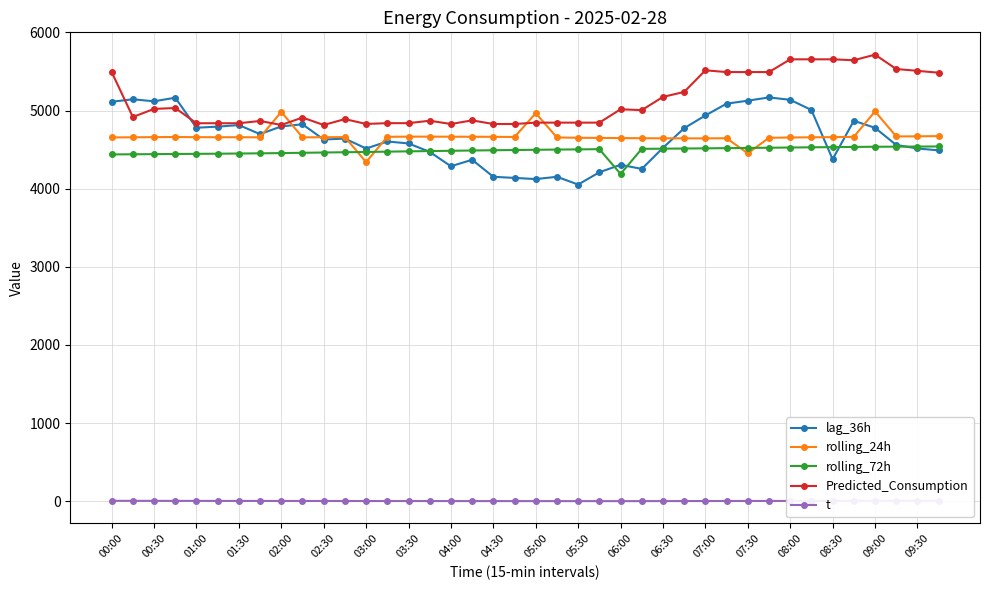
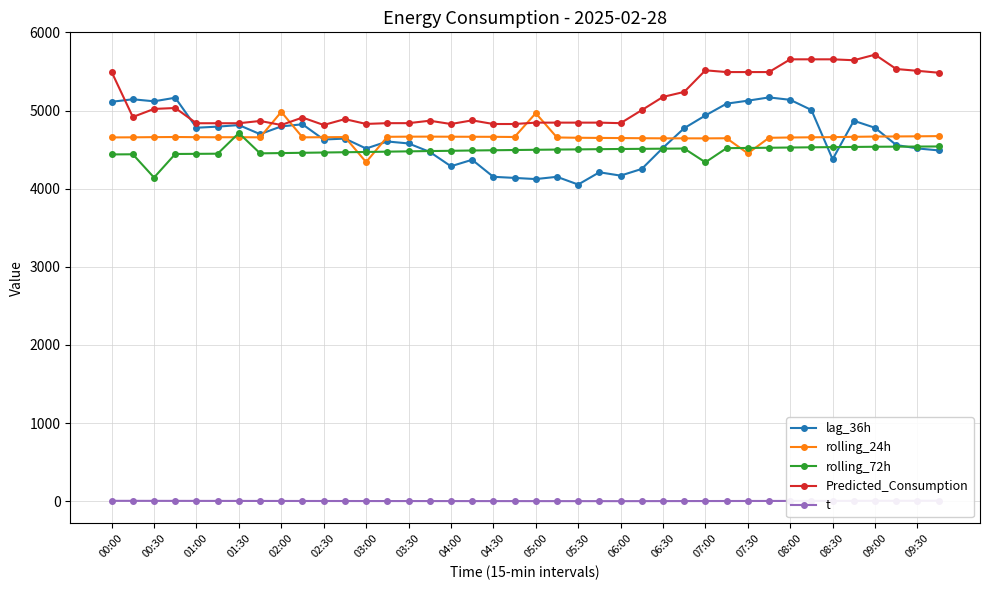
rolling_72h, 00:30: 4400 -> 4100
rolling_72h, 01:30: 4500 -> 4700
lag_36h, 06:00: 4300 -> 4200
rolling_72h, 06:00: 4200 -> 4500
Predicted_Consumption, 06:00: 5000 -> 4800
rolling_72h, 07:00: 4500 -> 4300
rolling_24h, 09:00: 5000 -> 4700
